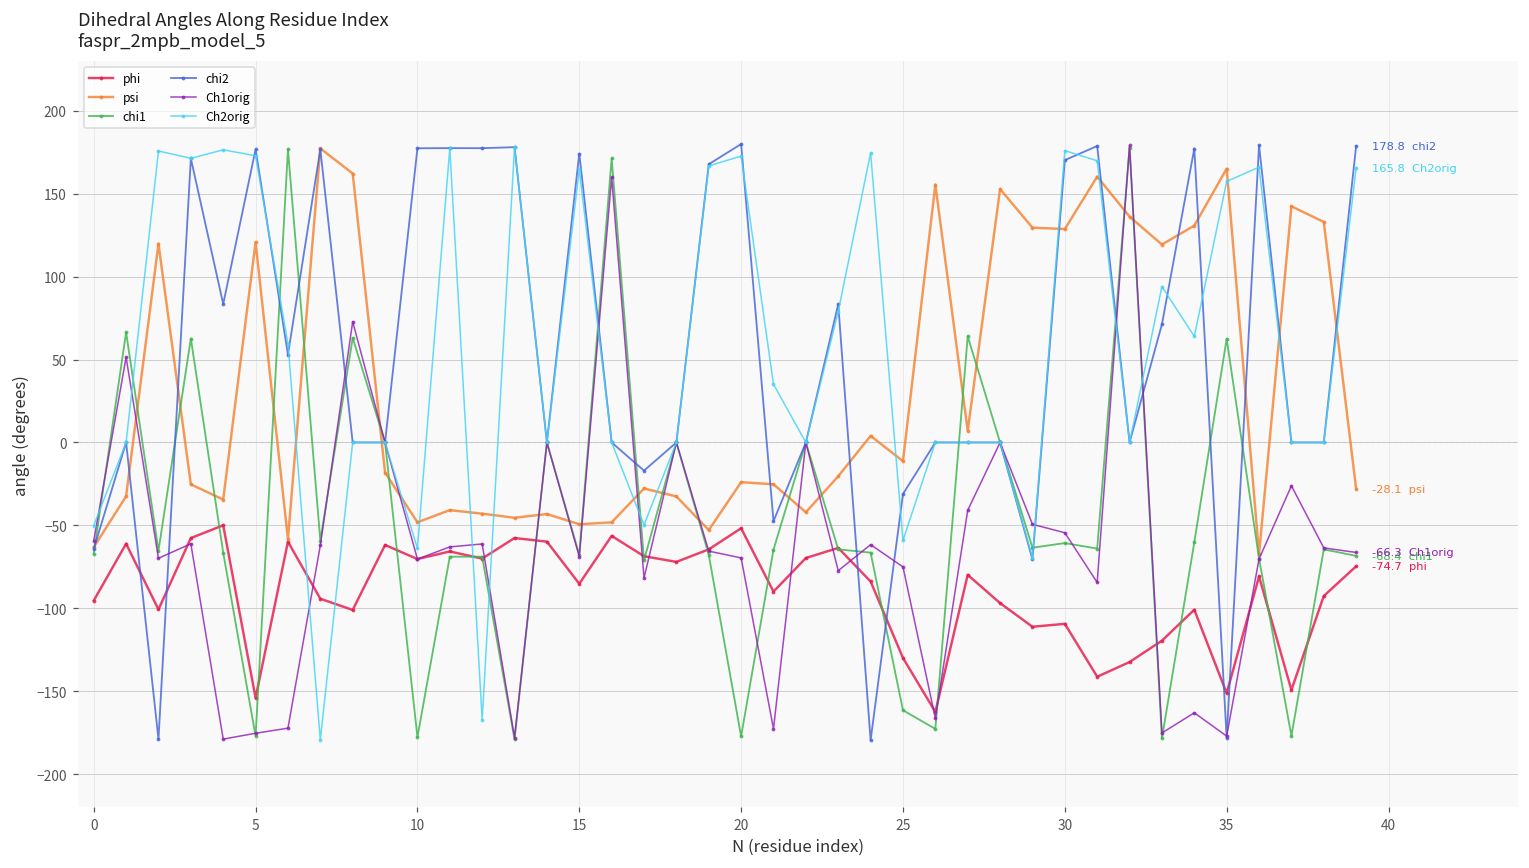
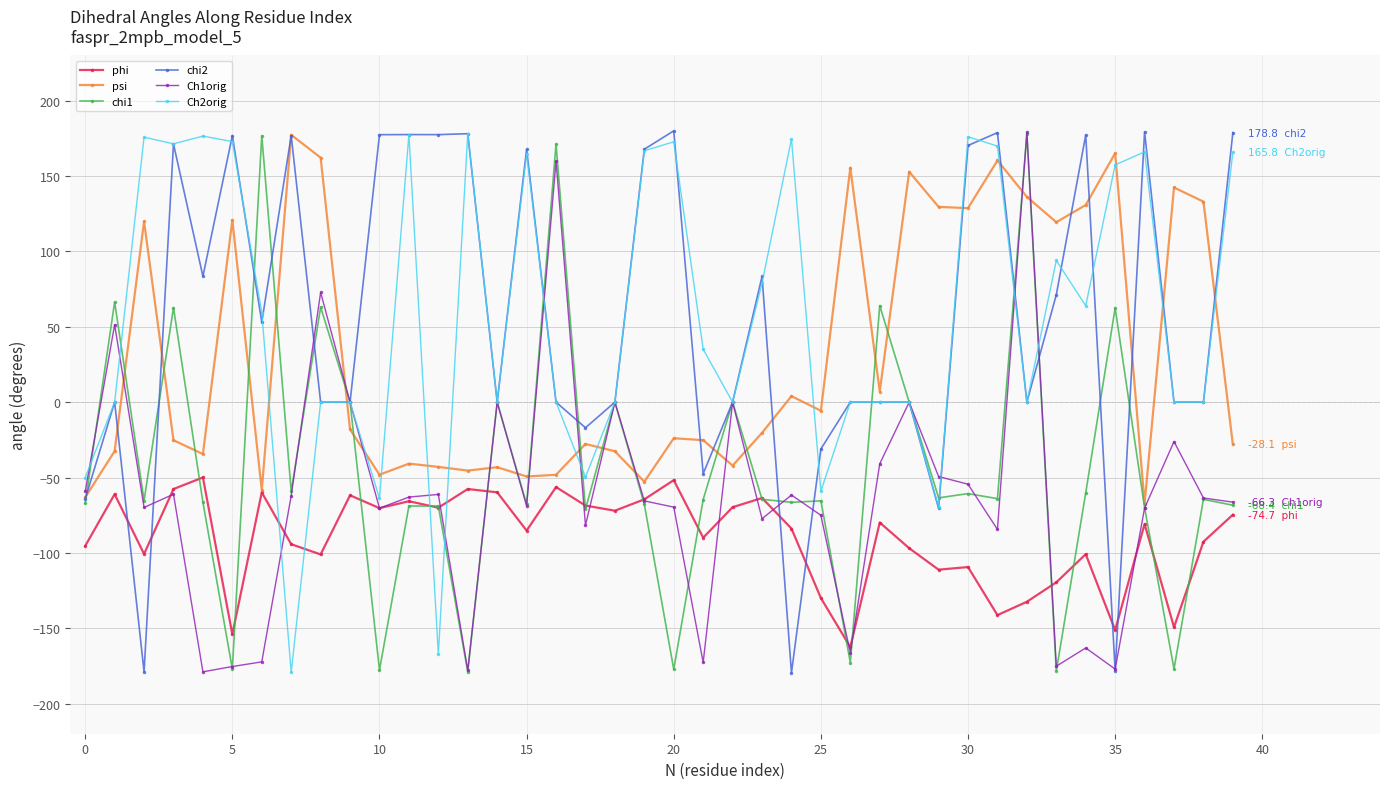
chi2, 15: 174 -> 168
psi, 25: -11 -> -6
chi1, 25: -162 -> -65
